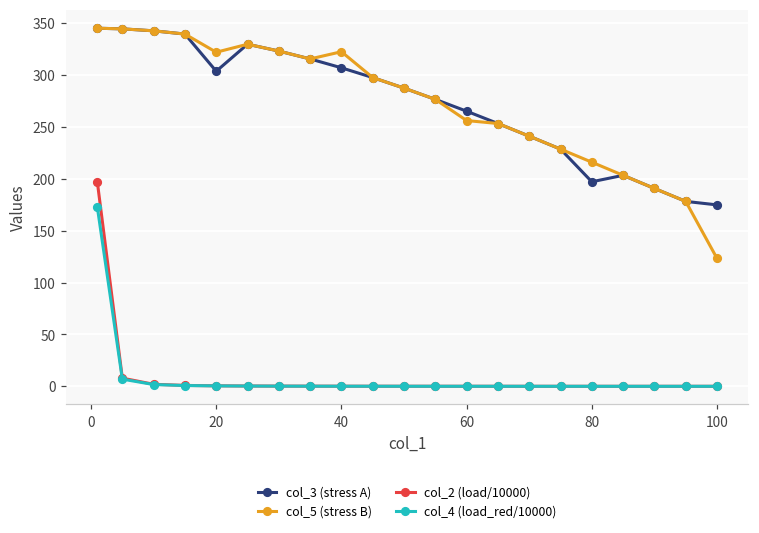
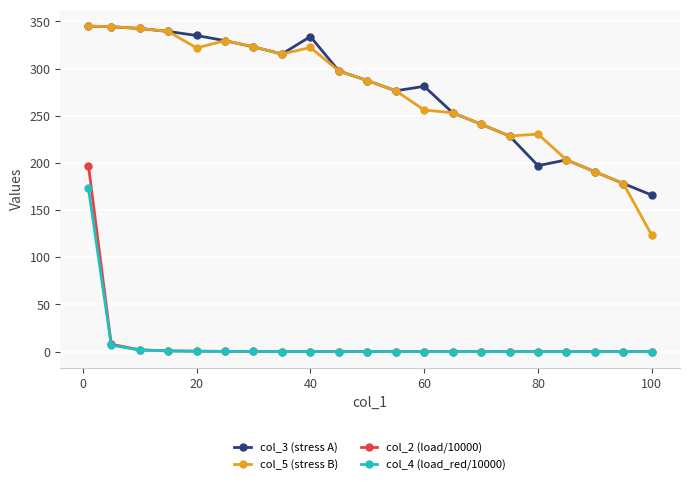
col_3 (stress A), 20: 300 -> 340
col_3 (stress A), 40: 310 -> 330
col_3 (stress A), 60: 270 -> 280
col_5 (stress B), 80: 220 -> 230
col_3 (stress A), 100: 175 -> 166
